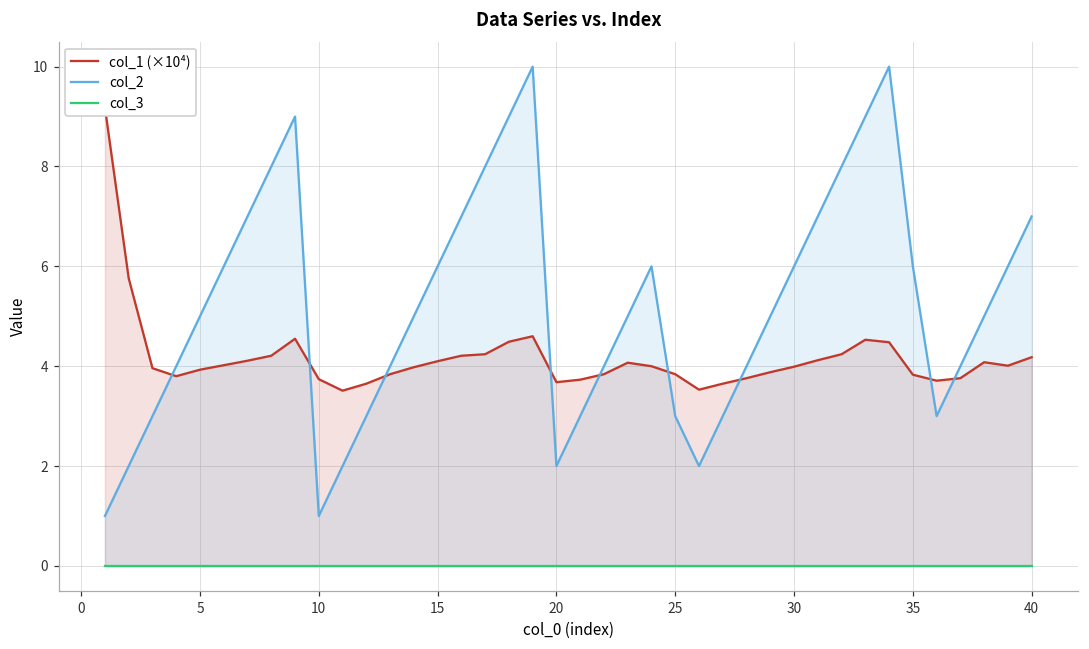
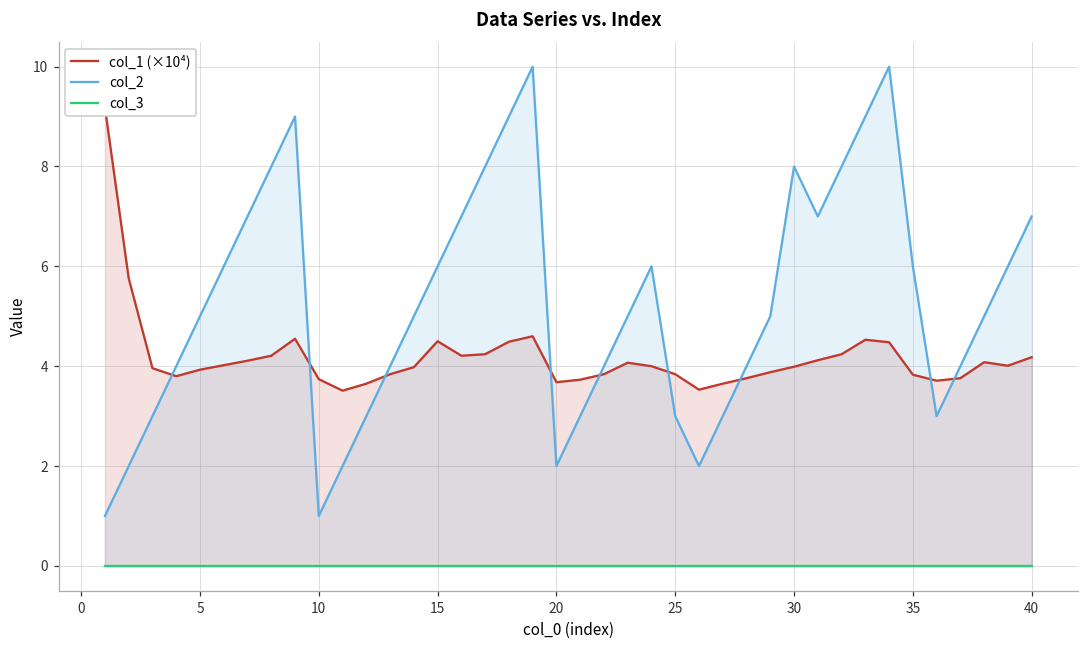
col_1 (×10⁴), 15: 4.1 -> 4.5
col_2, 30: 6 -> 8
